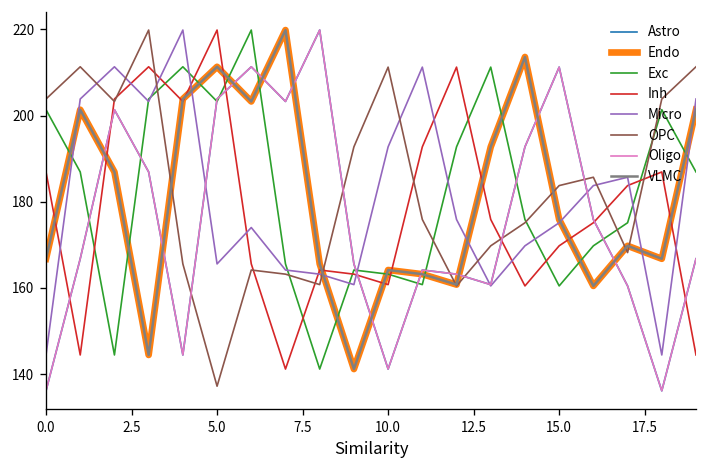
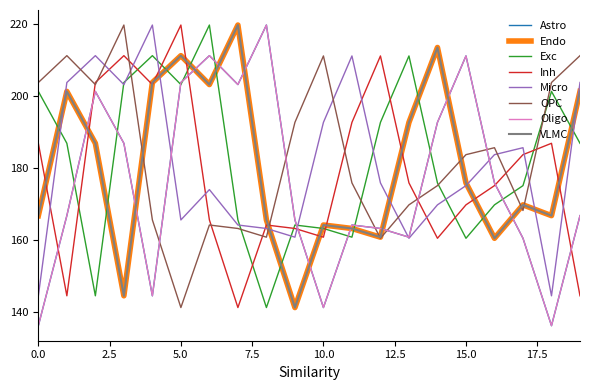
OPC, 5.0: 137 -> 141
